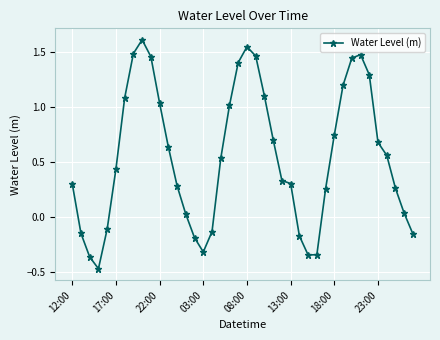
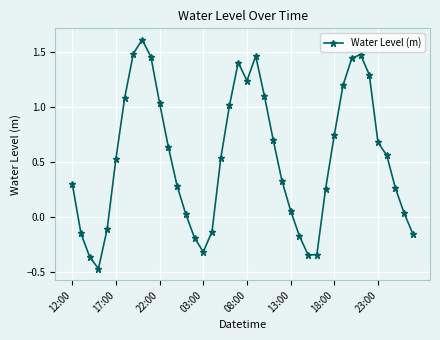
17:00: 0.43 -> 0.53
08:00: 1.55 -> 1.24
13:00: 0.30 -> 0.05
